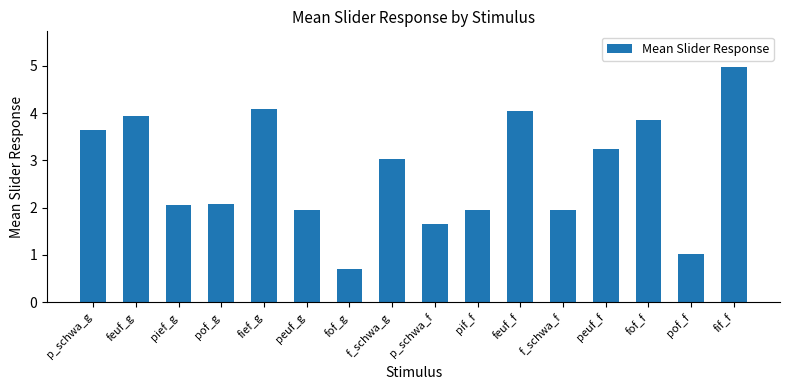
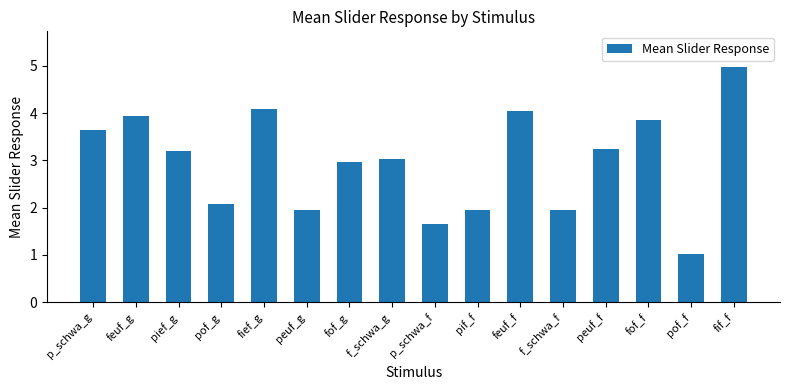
pief_g: 2.1 -> 3.2
fof_g: 0.7 -> 3.0
